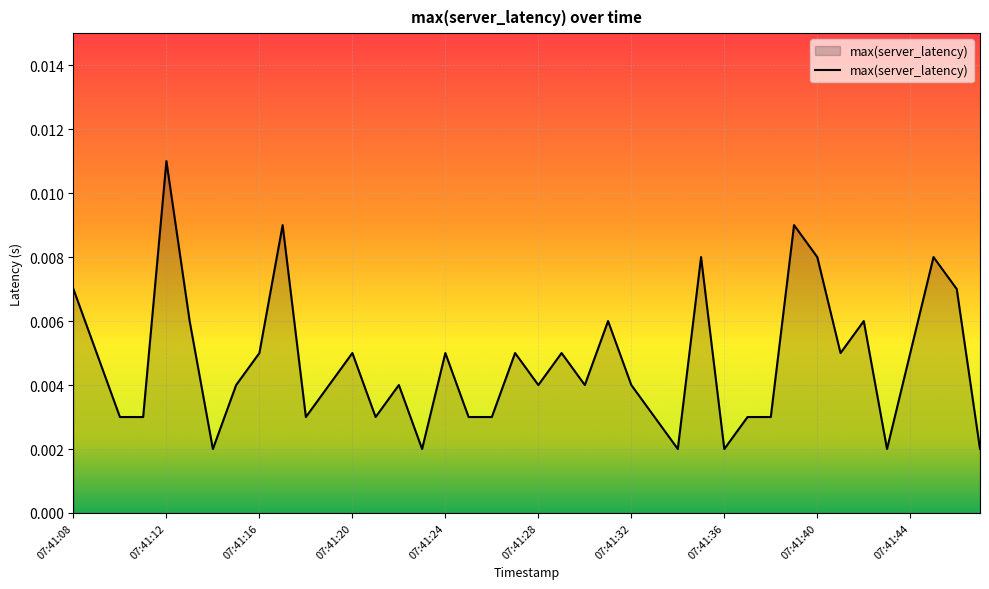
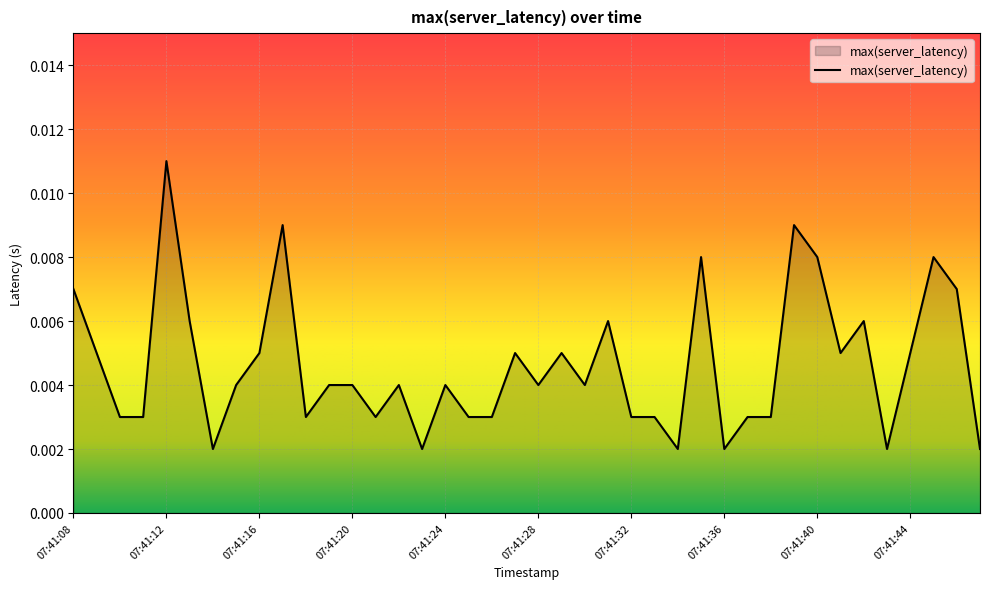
07:41:20: 0.005 -> 0.004
07:41:24: 0.005 -> 0.004
07:41:32: 0.004 -> 0.003
